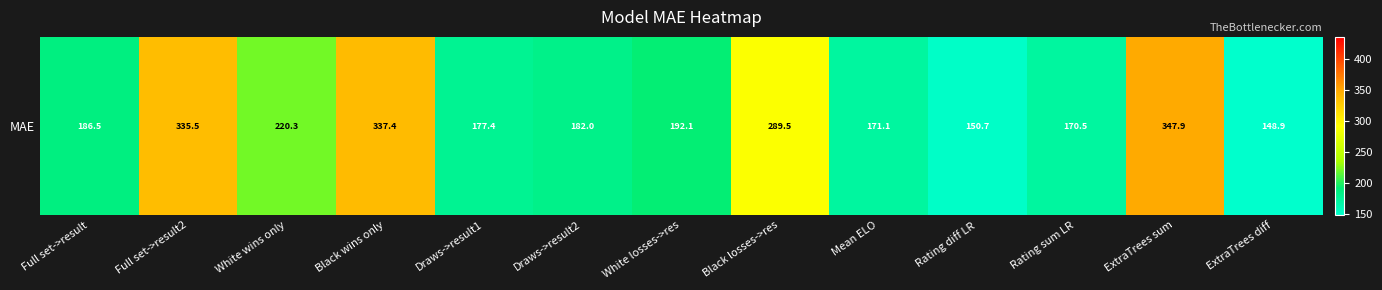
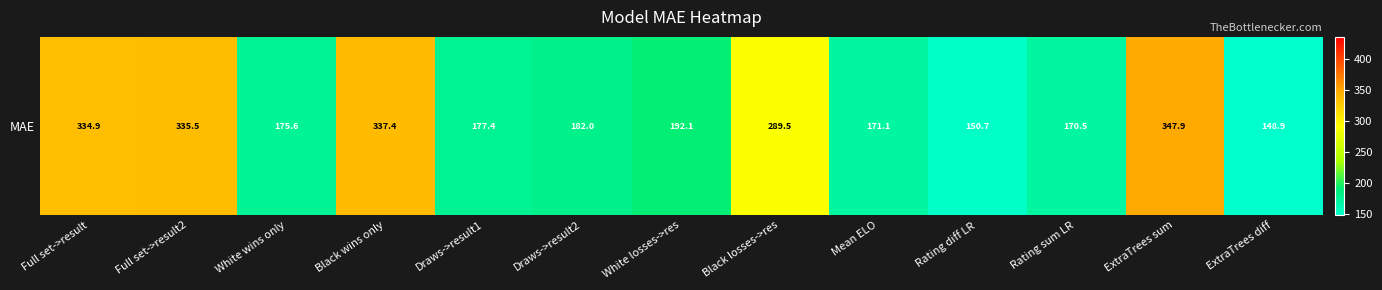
MAE, Full set->result: 186.5 -> 334.9
MAE, White wins only: 220.3 -> 175.6
